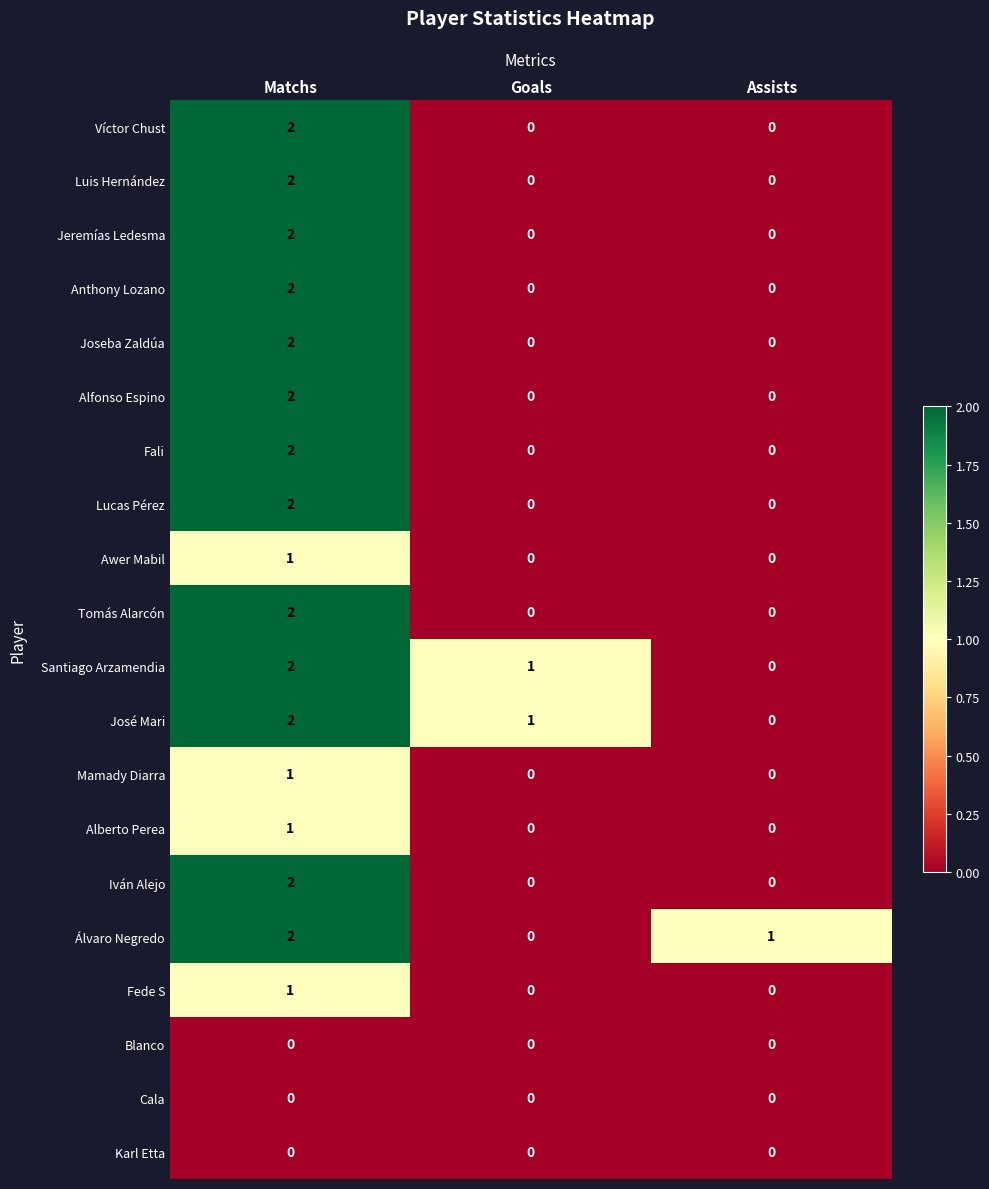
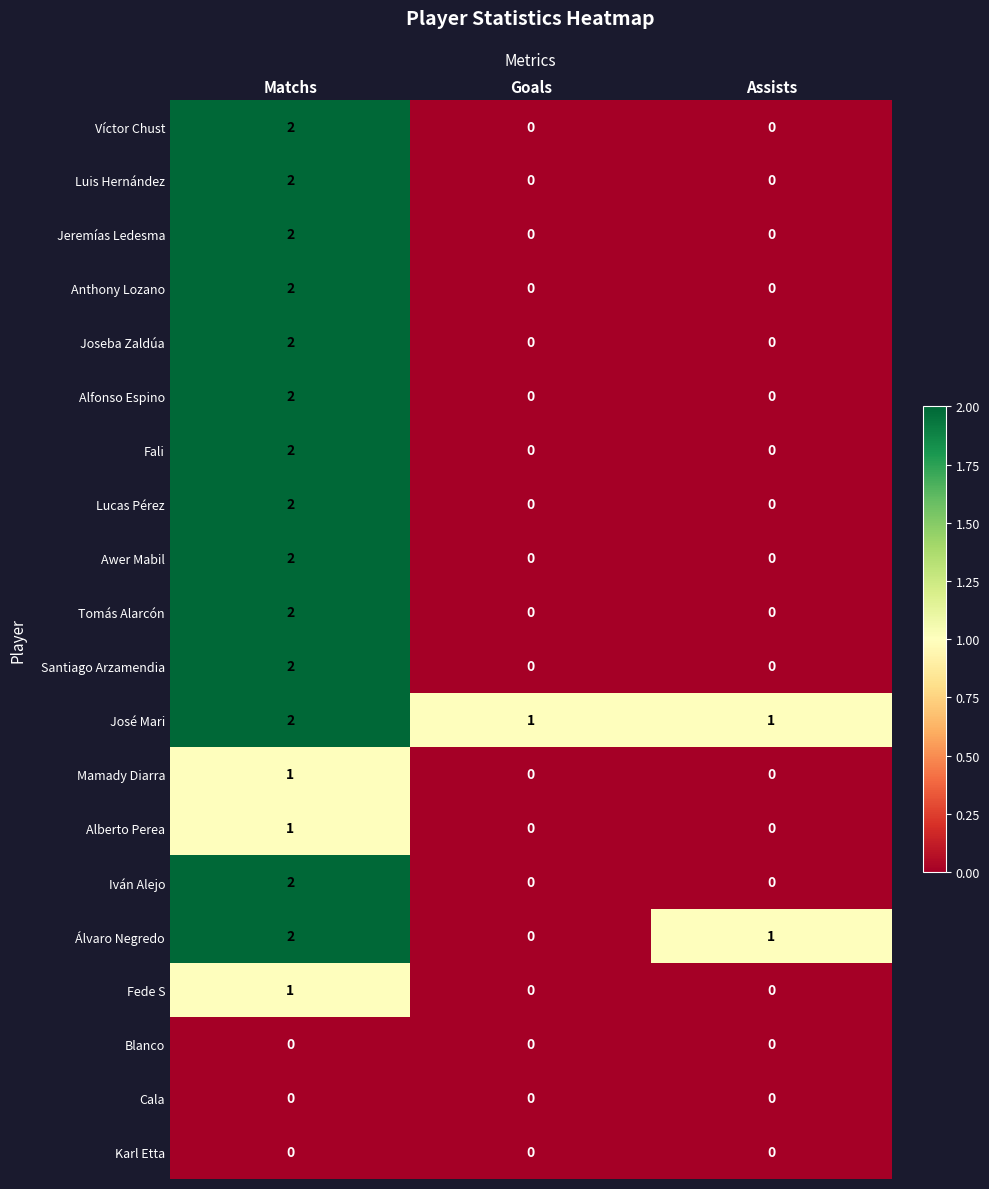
Awer Mabil, Matchs: 1 -> 2
Santiago Arzamendia, Goals: 1 -> 0
José Mari, Assists: 0 -> 1
